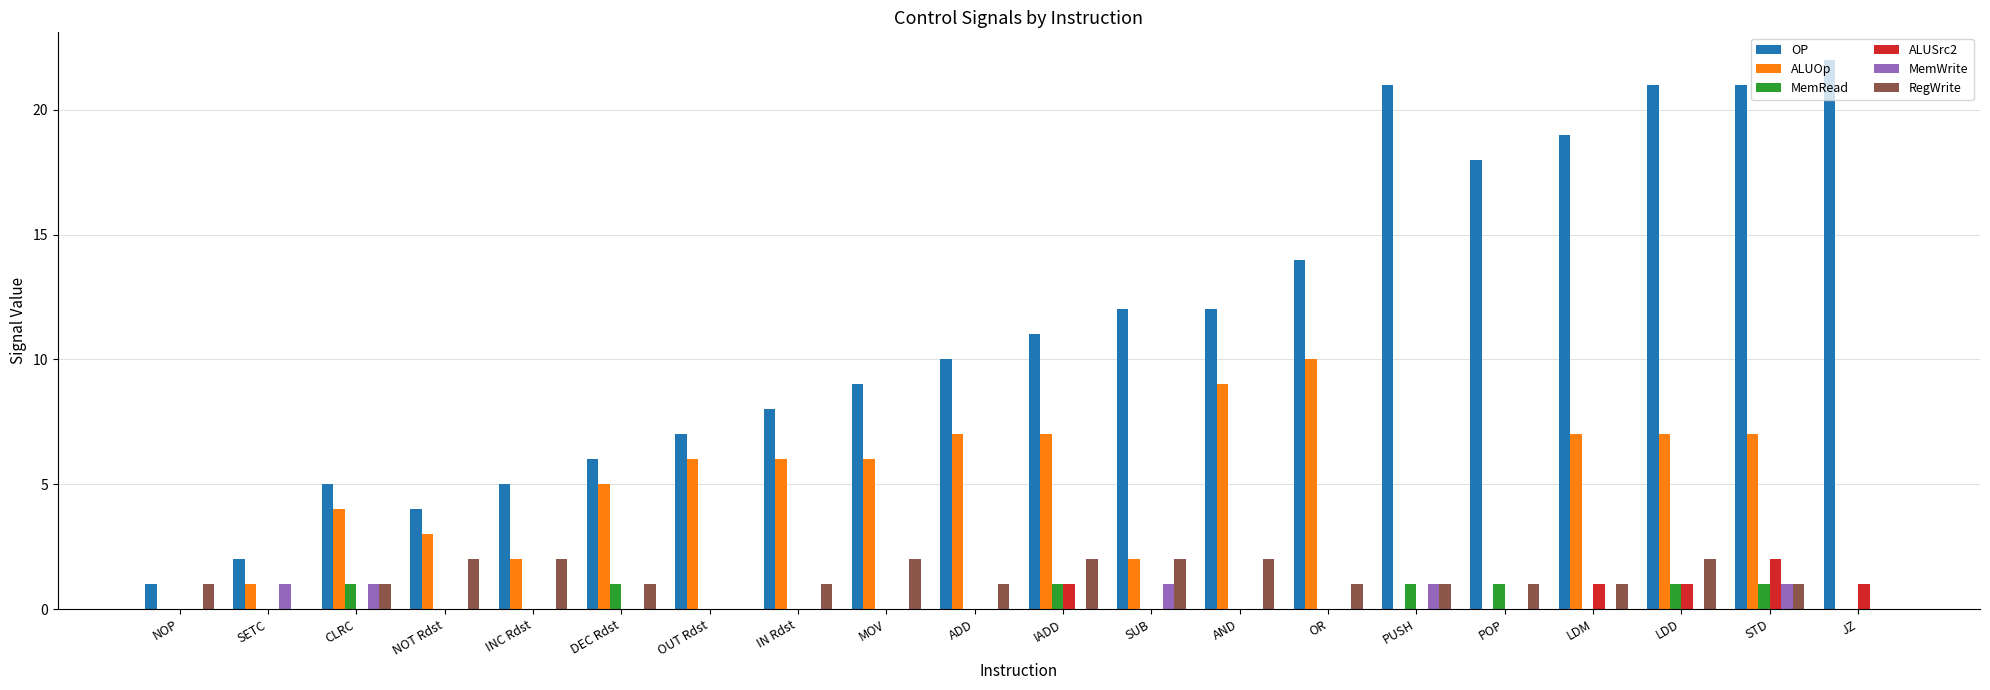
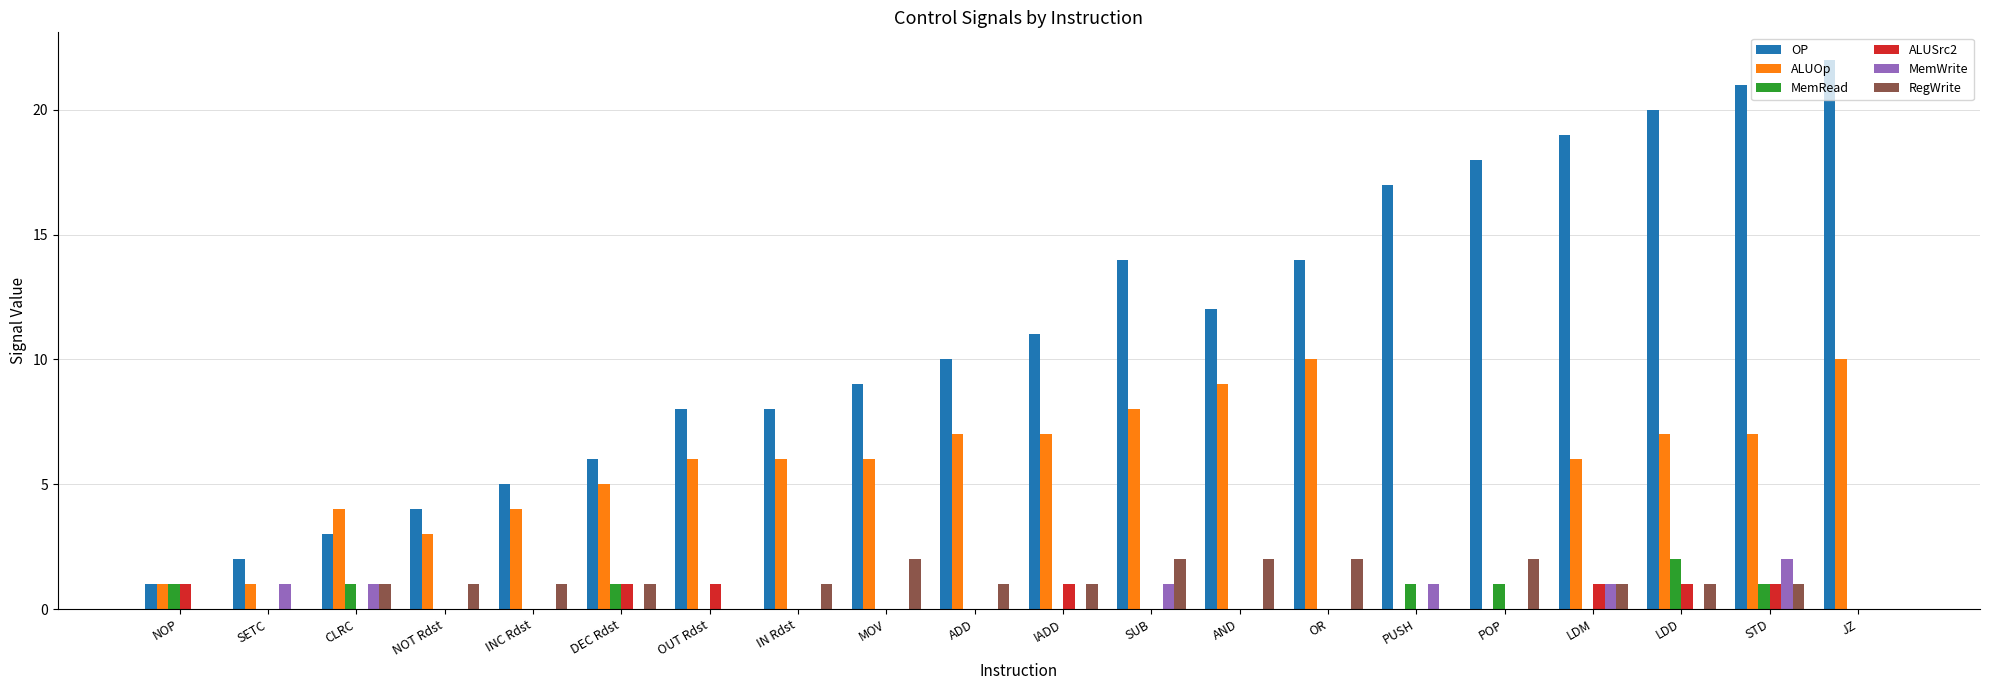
ALUOp, NOP: 0 -> 1
MemRead, NOP: 0 -> 1
ALUSrc2, NOP: 0 -> 1
RegWrite, NOP: 1 -> 0
OP, CLRC: 5 -> 3
RegWrite, NOT Rdst: 2 -> 1
ALUOp, INC Rdst: 2 -> 4
RegWrite, INC Rdst: 2 -> 1
ALUSrc2, DEC Rdst: 0 -> 1
OP, OUT Rdst: 7 -> 8
ALUSrc2, OUT Rdst: 0 -> 1
MemRead, IADD: 1 -> 0
RegWrite, IADD: 2 -> 1
OP, SUB: 12 -> 14
ALUOp, SUB: 2 -> 8
RegWrite, OR: 1 -> 2
OP, PUSH: 21 -> 17
RegWrite, PUSH: 1 -> 0
RegWrite, POP: 1 -> 2
ALUOp, LDM: 7 -> 6
MemWrite, LDM: 0 -> 1
OP, LDD: 21 -> 20
MemRead, LDD: 1 -> 2
RegWrite, LDD: 2 -> 1
ALUSrc2, STD: 2 -> 1
MemWrite, STD: 1 -> 2
ALUOp, JZ: 0 -> 10
ALUSrc2, JZ: 1 -> 0
